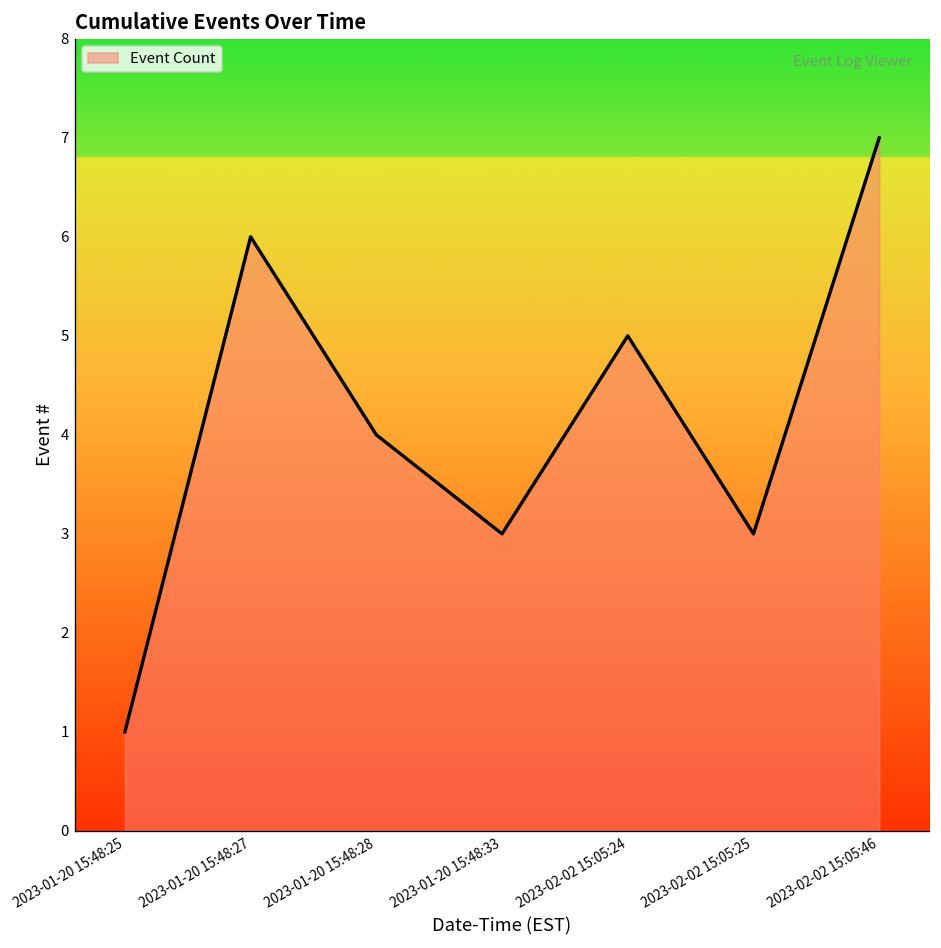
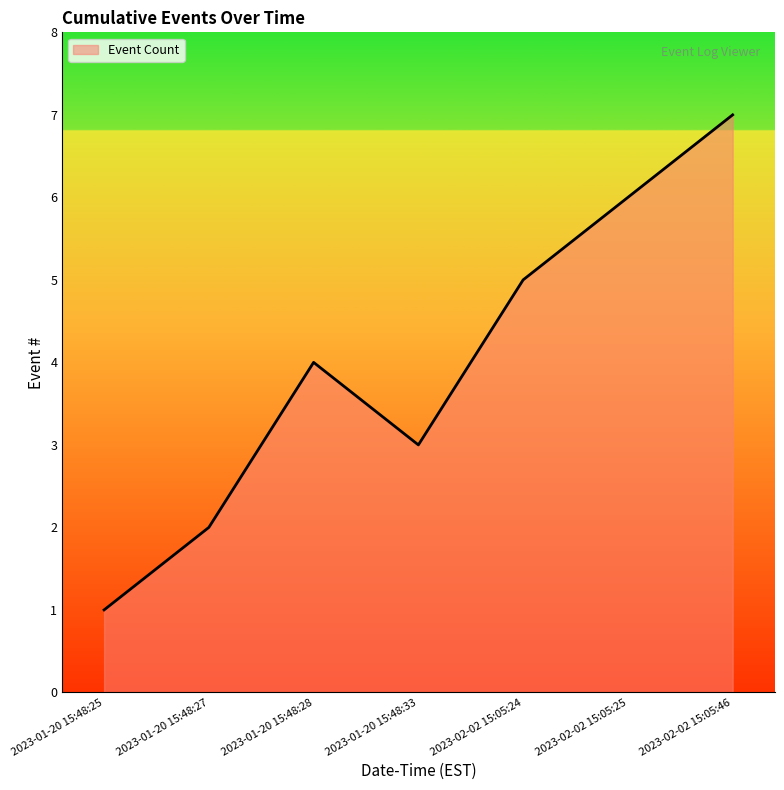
2023-01-20 15:48:27: 6 -> 2
2023-02-02 15:05:25: 3 -> 6
